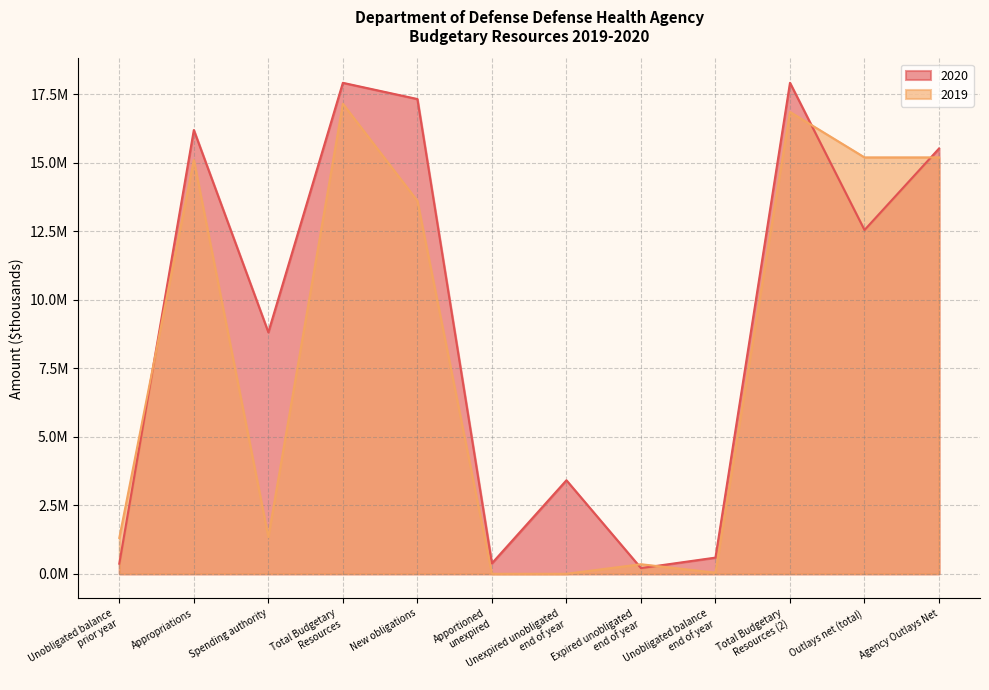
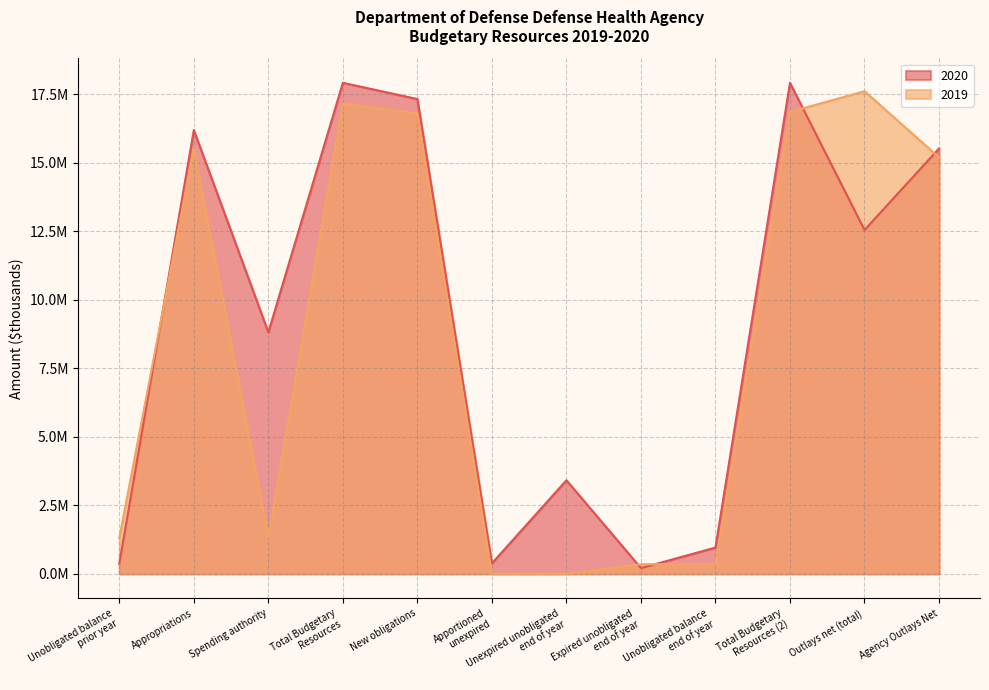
2019, Appropriations: 15100000 -> 15500000
2019, New obligations: 13600000 -> 16800000
2020, Unobligated balance end of year: 600000 -> 1000000
2019, Unobligated balance end of year: 0 -> 400000
2019, Outlays net (total): 15200000 -> 17600000
